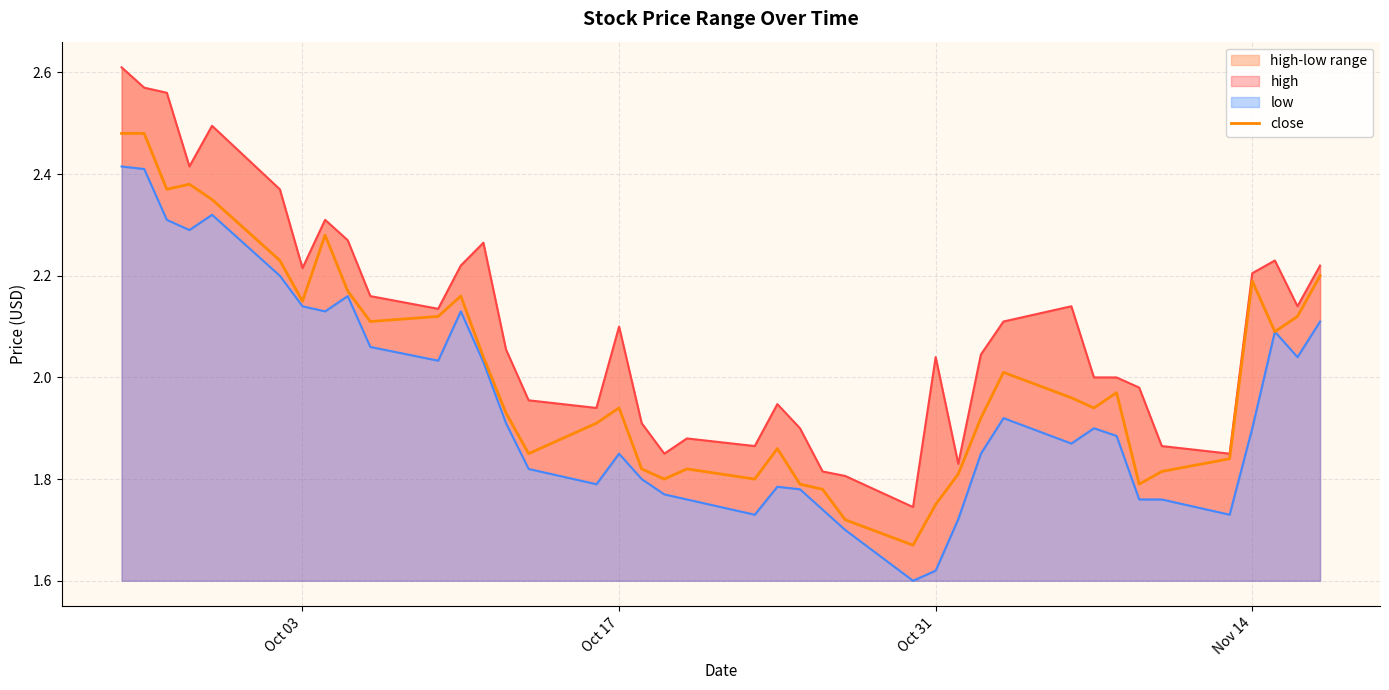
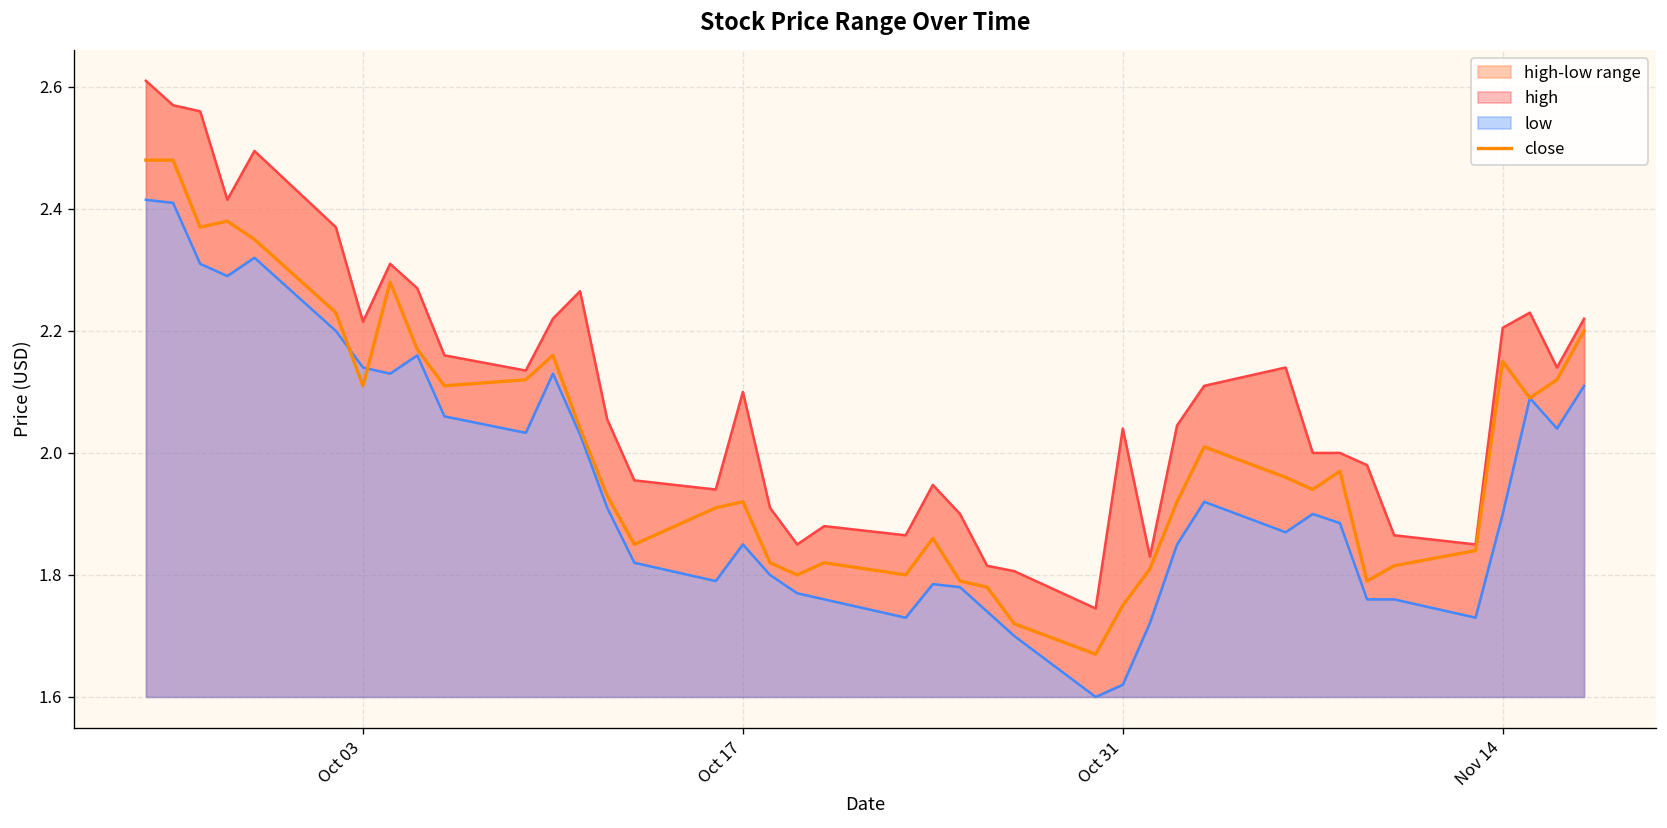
close, Oct 03: 2.15 -> 2.11
close, Oct 17: 1.94 -> 1.92
close, Nov 14: 2.19 -> 2.15
